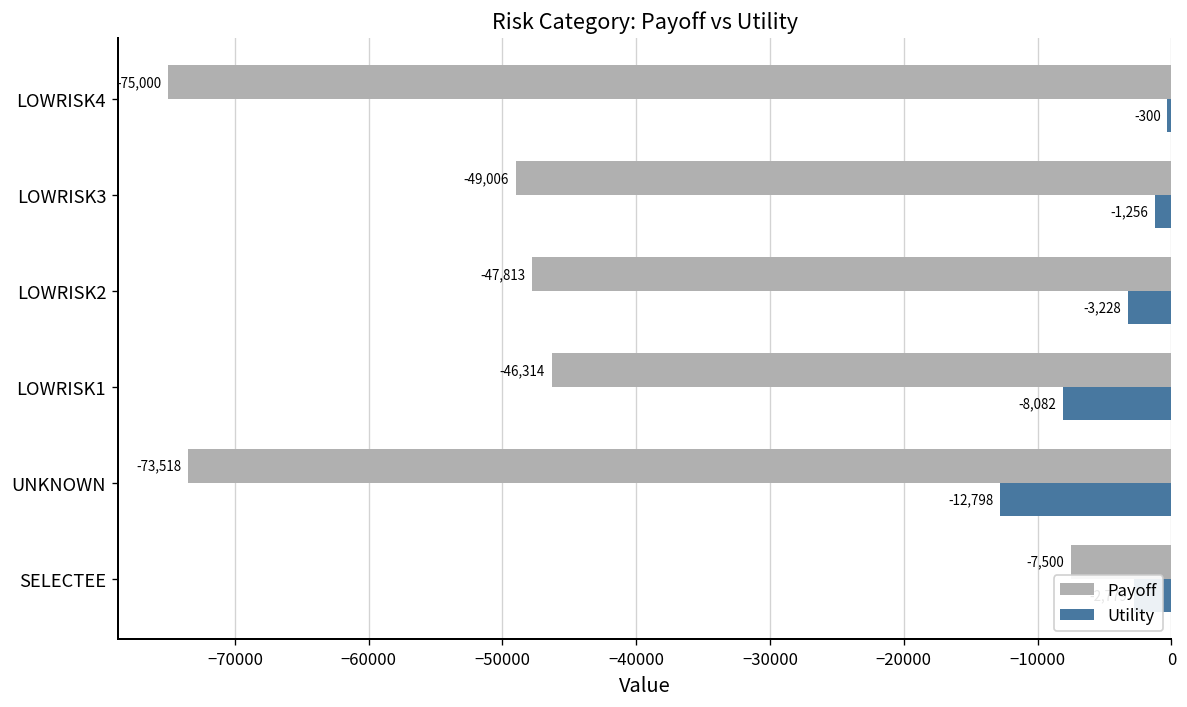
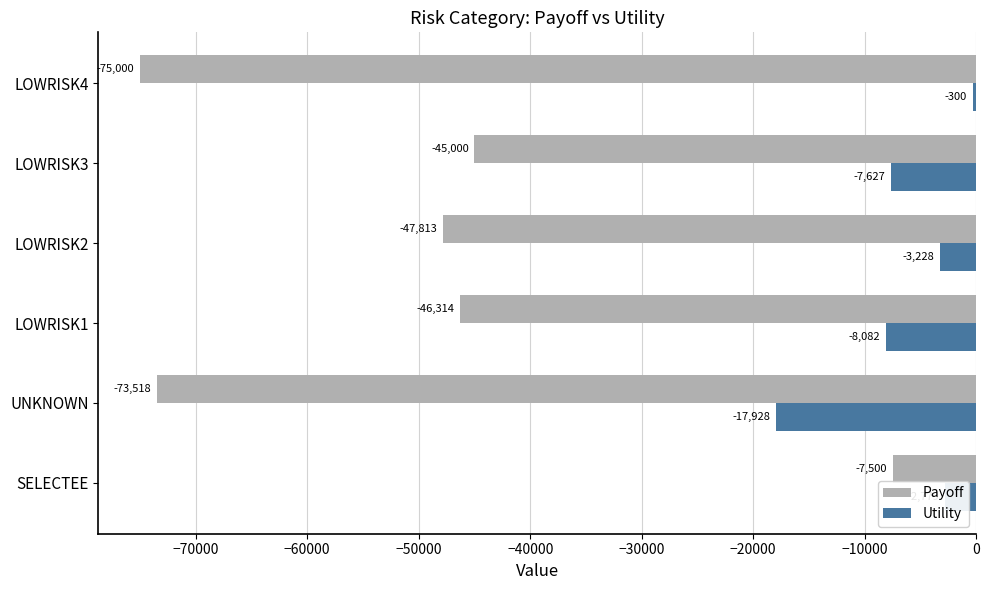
Payoff, LOWRISK3: -49,006 -> -45,000
Utility, LOWRISK3: -1,256 -> -7,627
Utility, UNKNOWN: -12,798 -> -17,928
